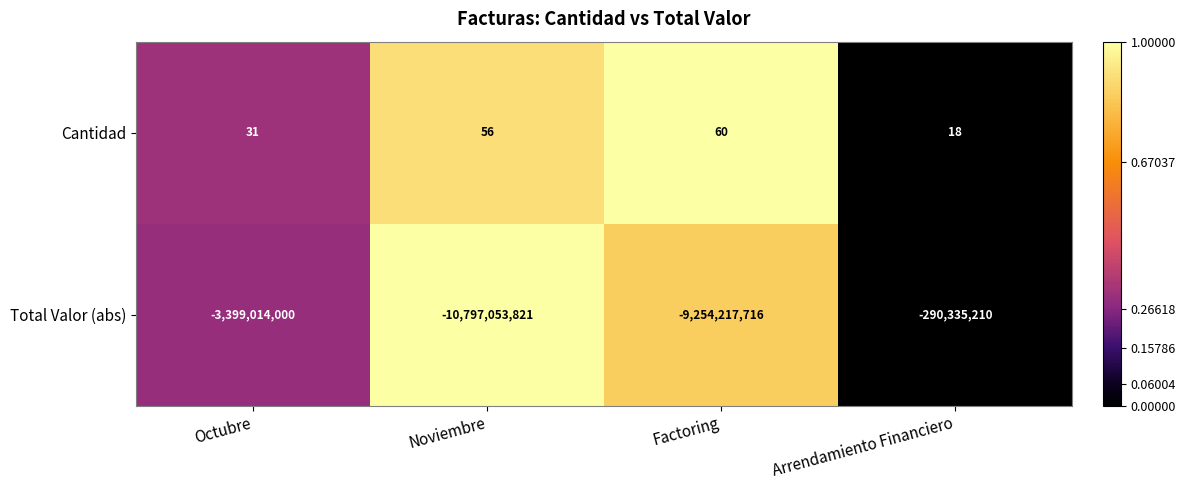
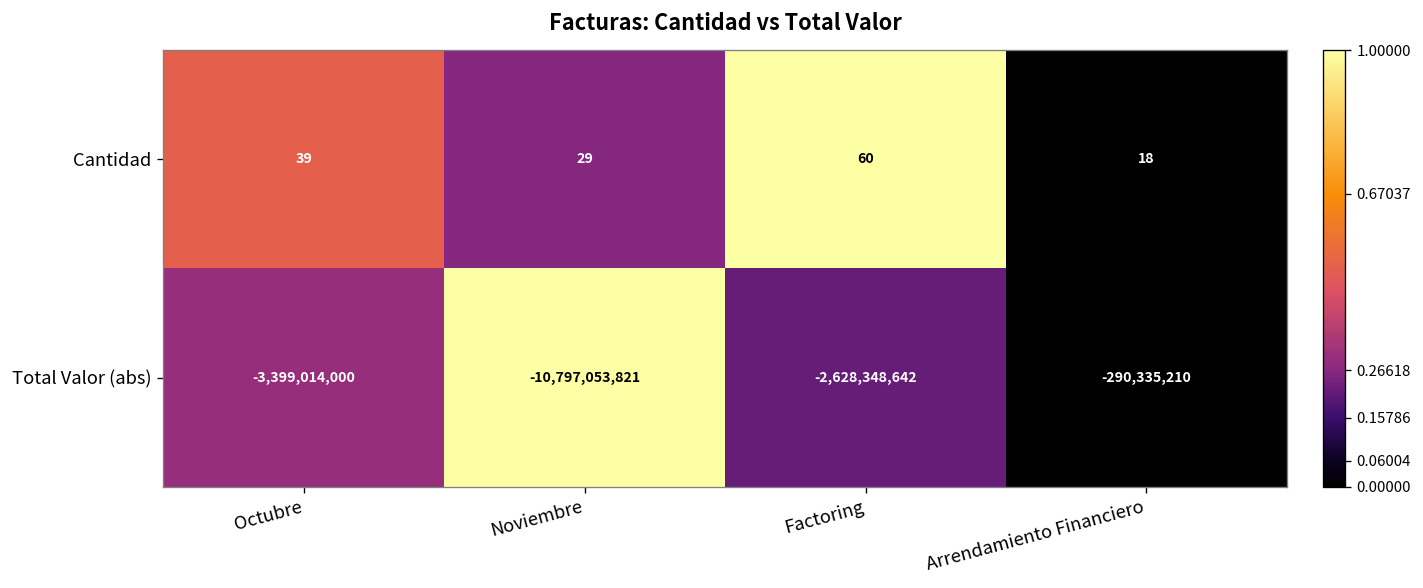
Cantidad, Octubre: 31 -> 39
Cantidad, Noviembre: 56 -> 29
Total Valor (abs), Factoring: -9,254,217,716 -> -2,628,348,642
